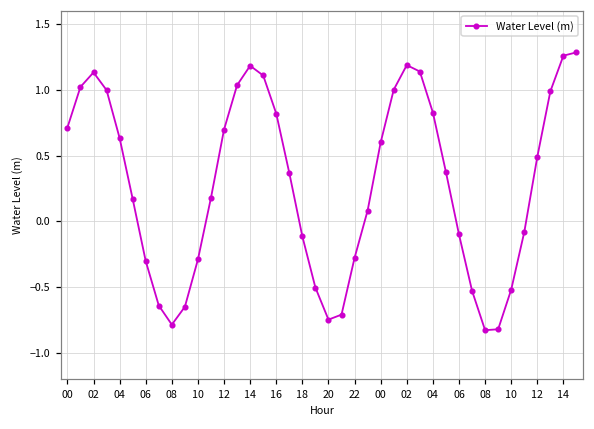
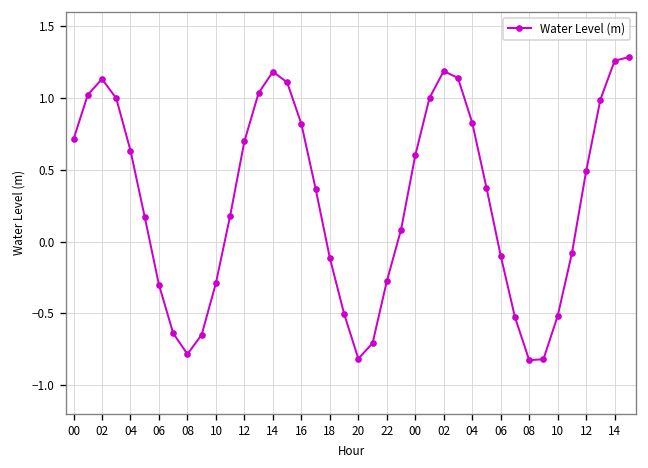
20: -0.75 -> -0.82
